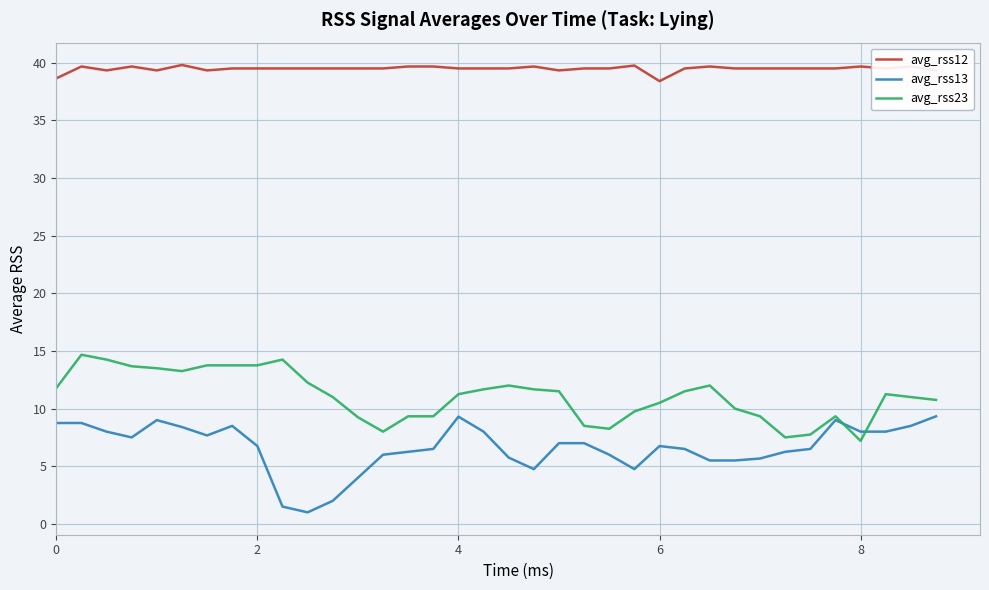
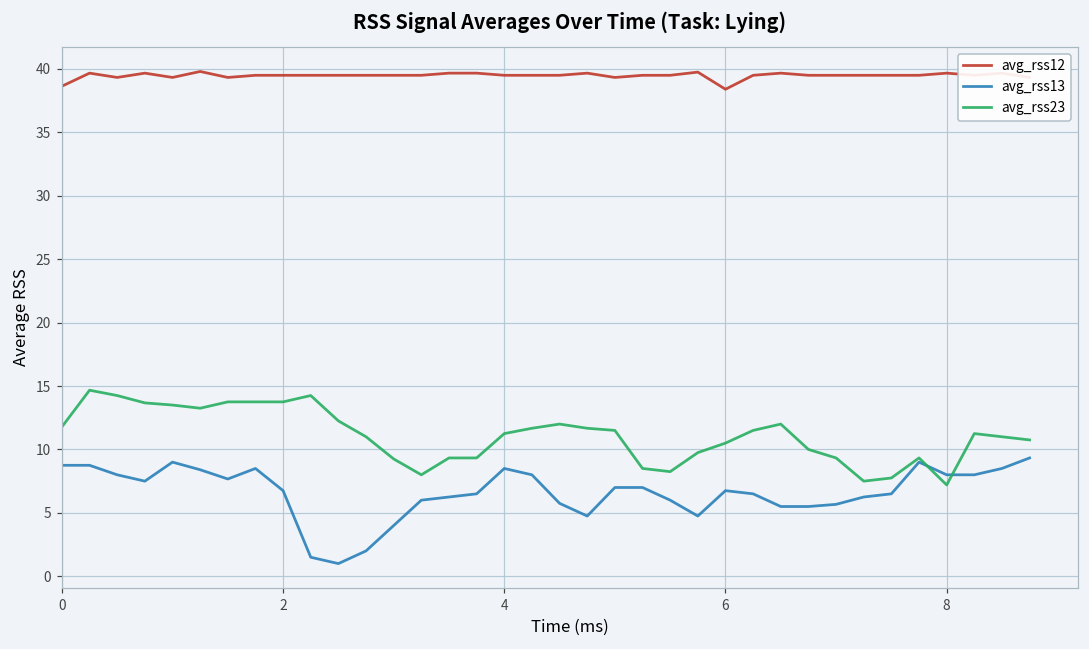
avg_rss13, 4: 9.3 -> 8.5
